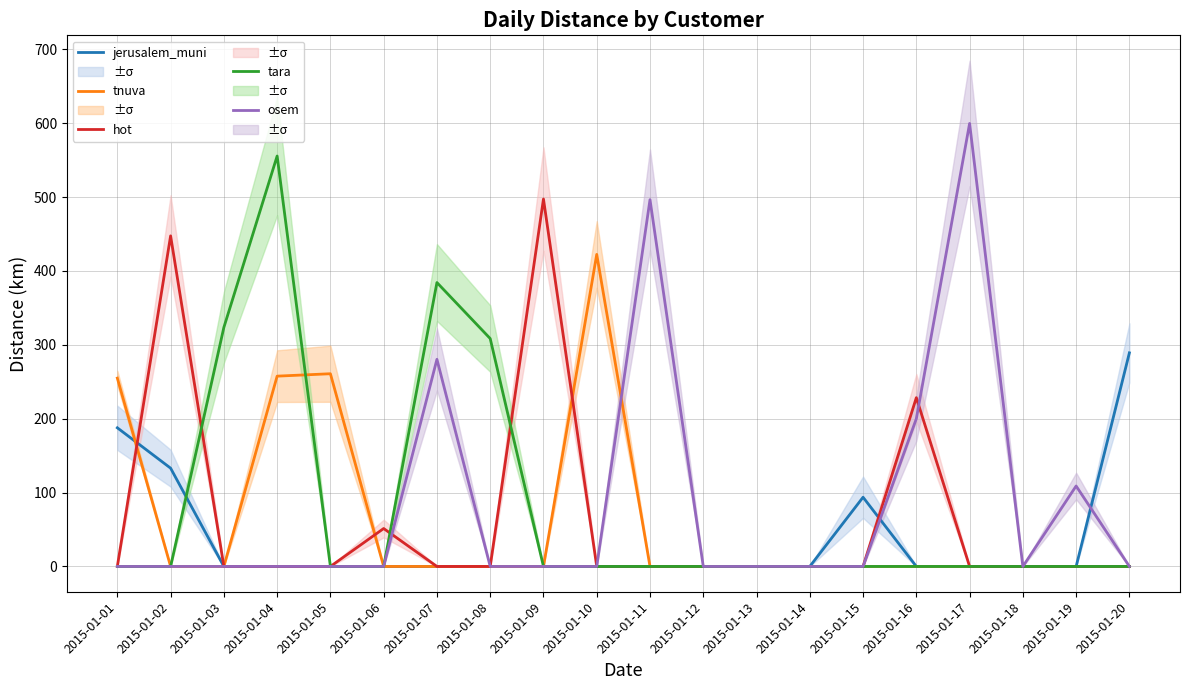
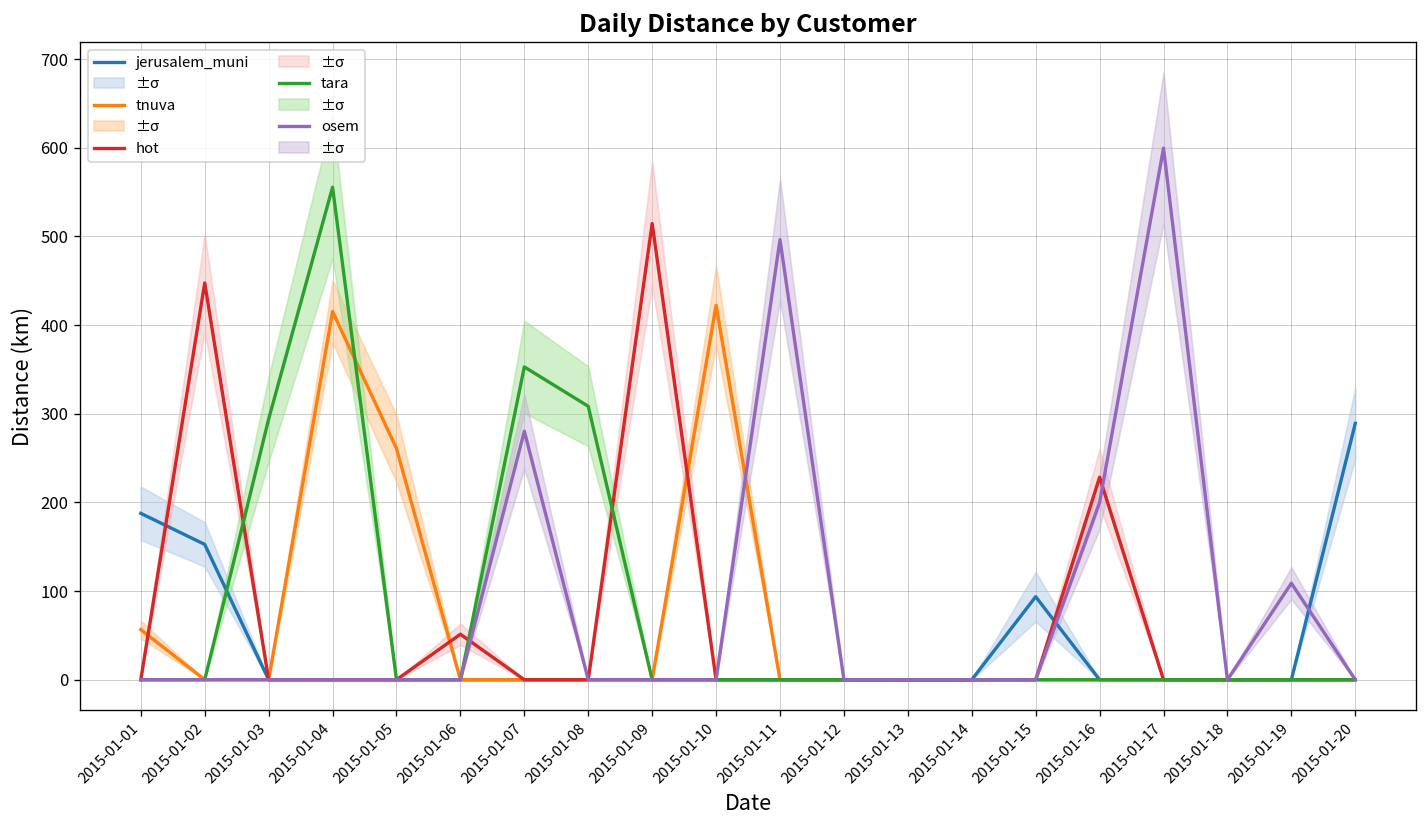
tnuva, 2015-01-01: 250 -> 60
jerusalem_muni, 2015-01-02: 130 -> 150
tara, 2015-01-03: 320 -> 290
tnuva, 2015-01-04: 260 -> 420
tara, 2015-01-07: 380 -> 350
hot, 2015-01-09: 500 -> 510
